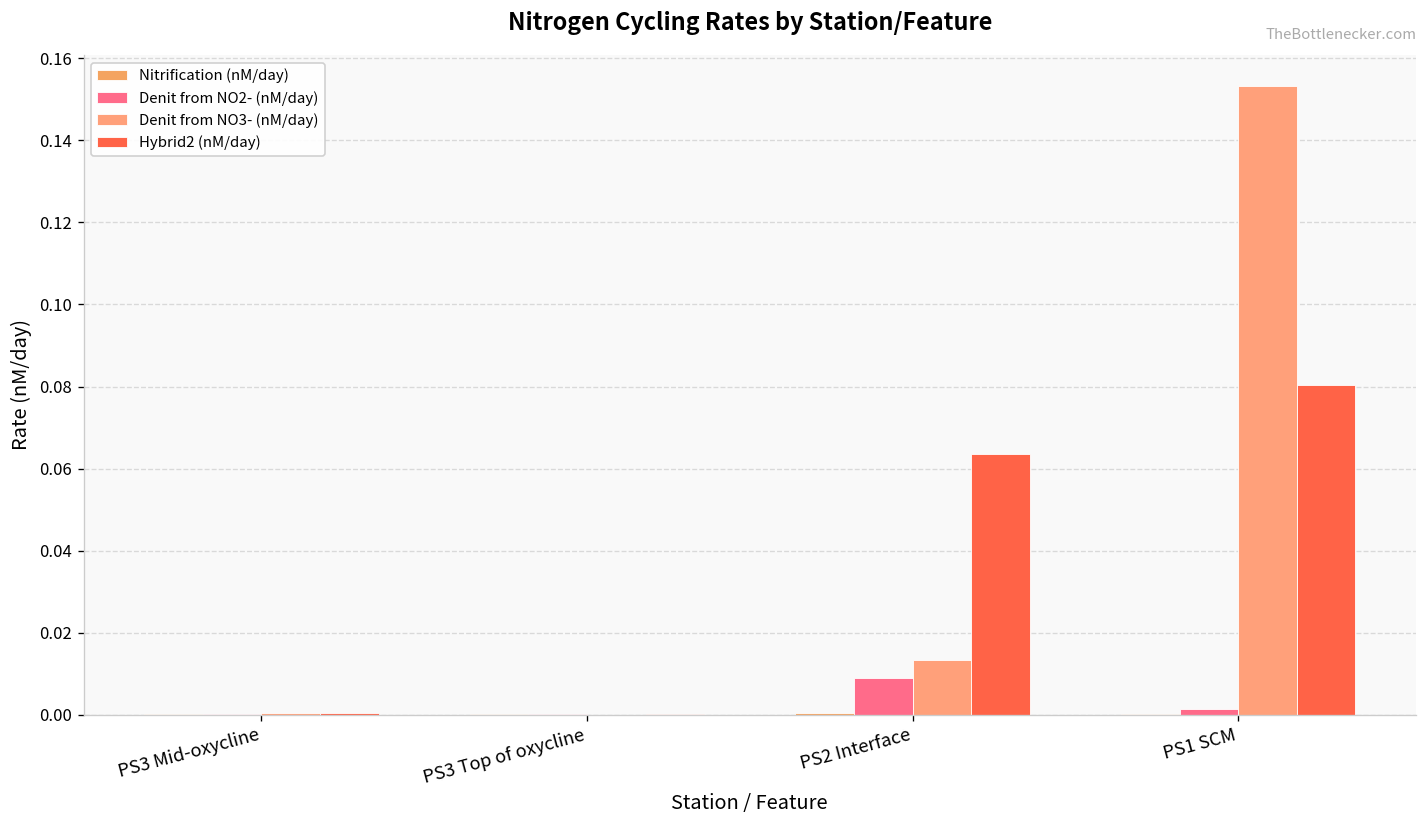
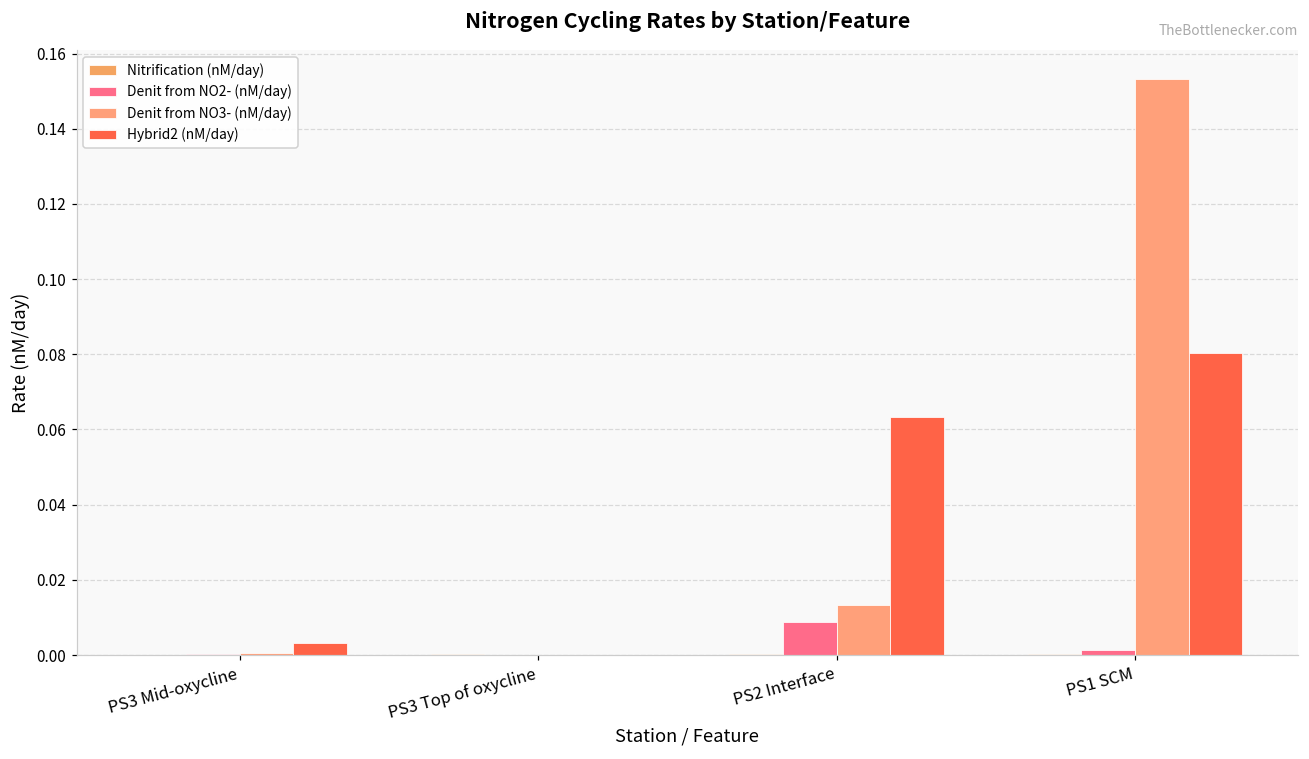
Hybrid2 (nM/day), PS3 Mid-oxycline: 0.000 -> 0.003
